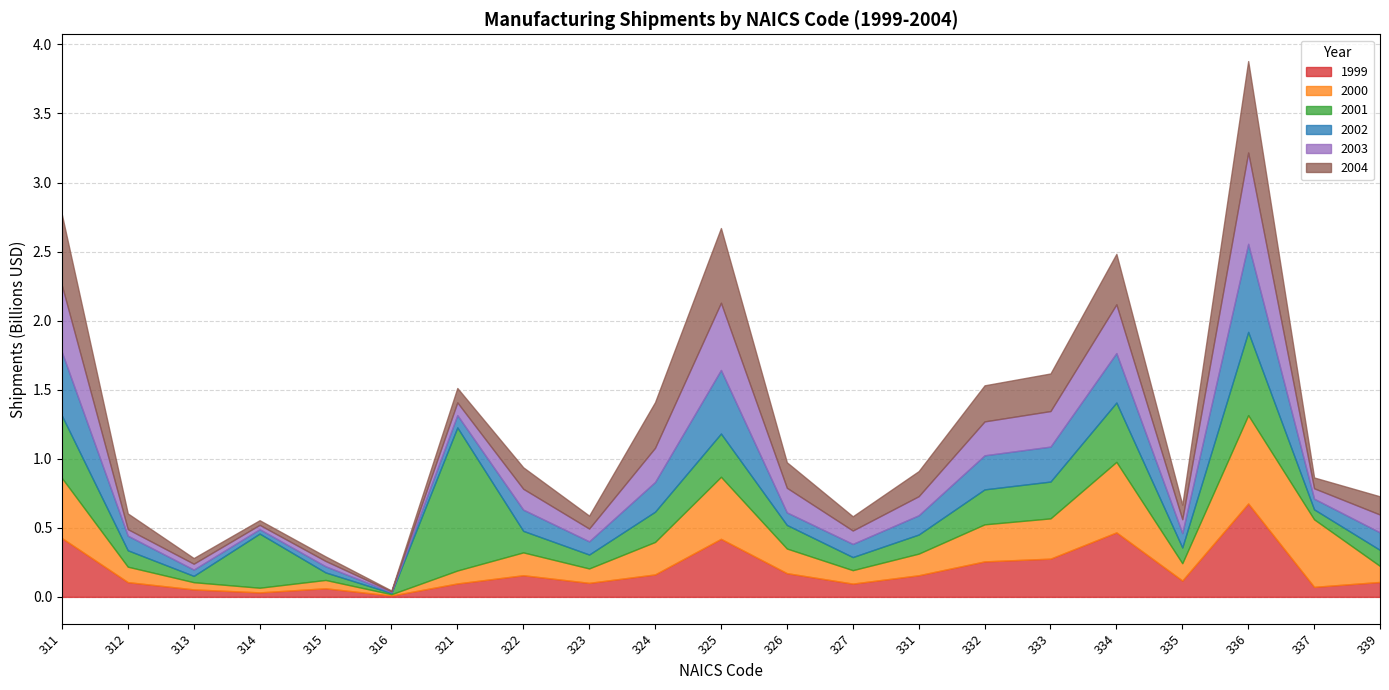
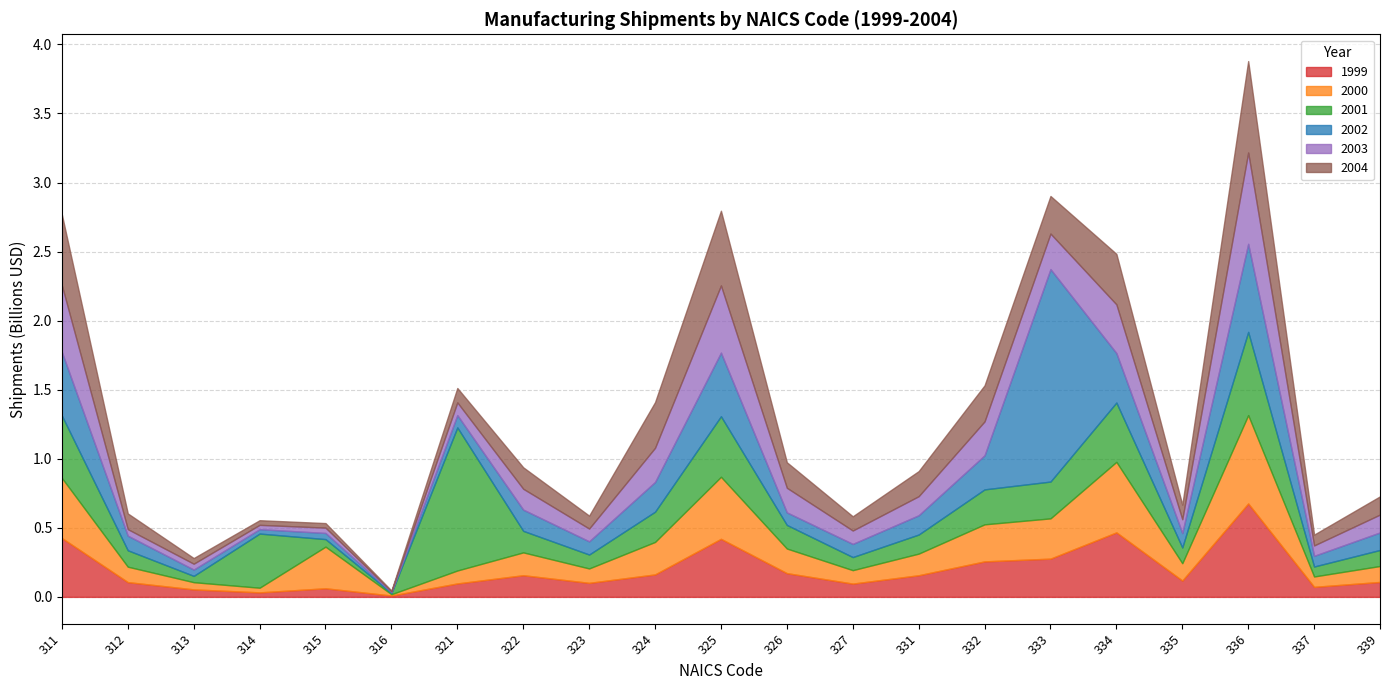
2000, 315: 0.06 -> 0.30
2001, 325: 0.31 -> 0.44
2002, 333: 0.25 -> 1.54
2000, 337: 0.49 -> 0.08
